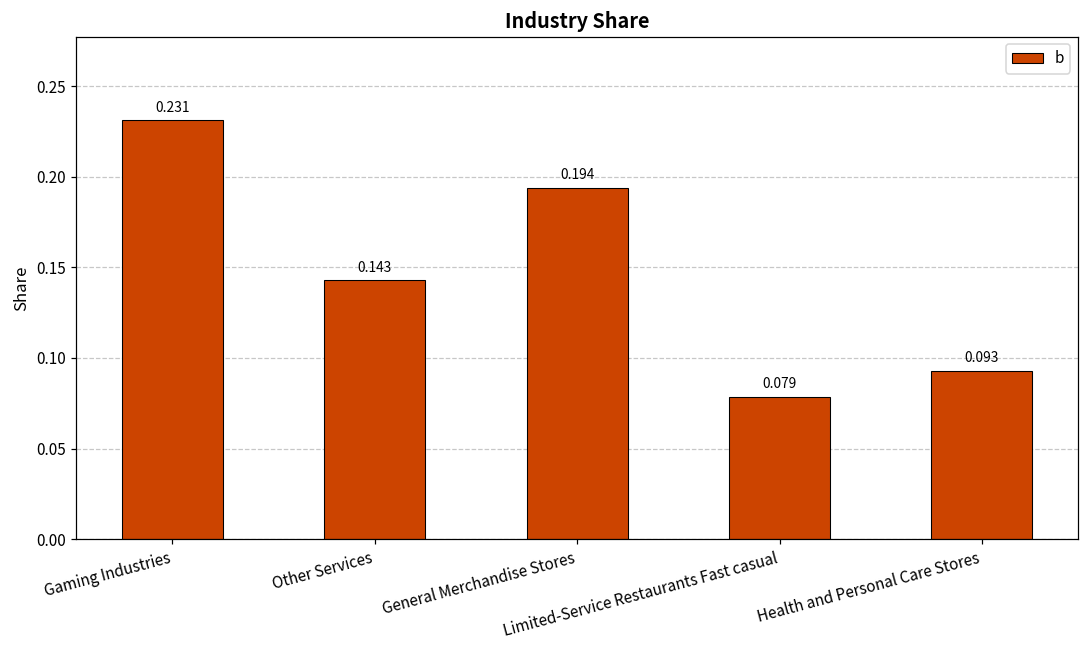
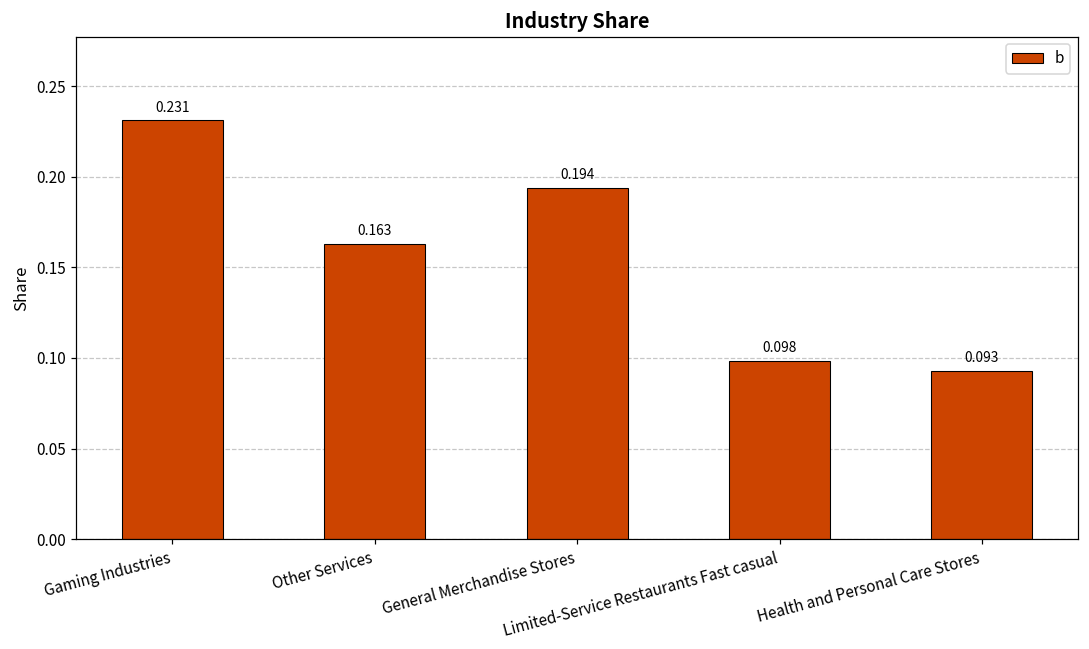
Other Services: 0.143 -> 0.163
Limited-Service Restaurants Fast casual: 0.079 -> 0.098
